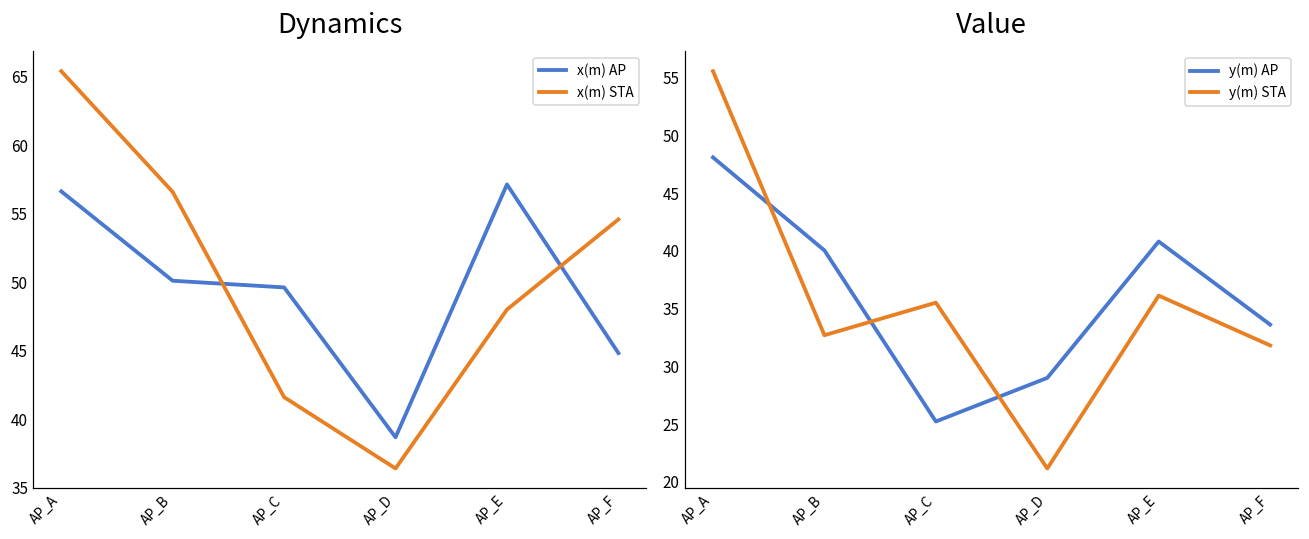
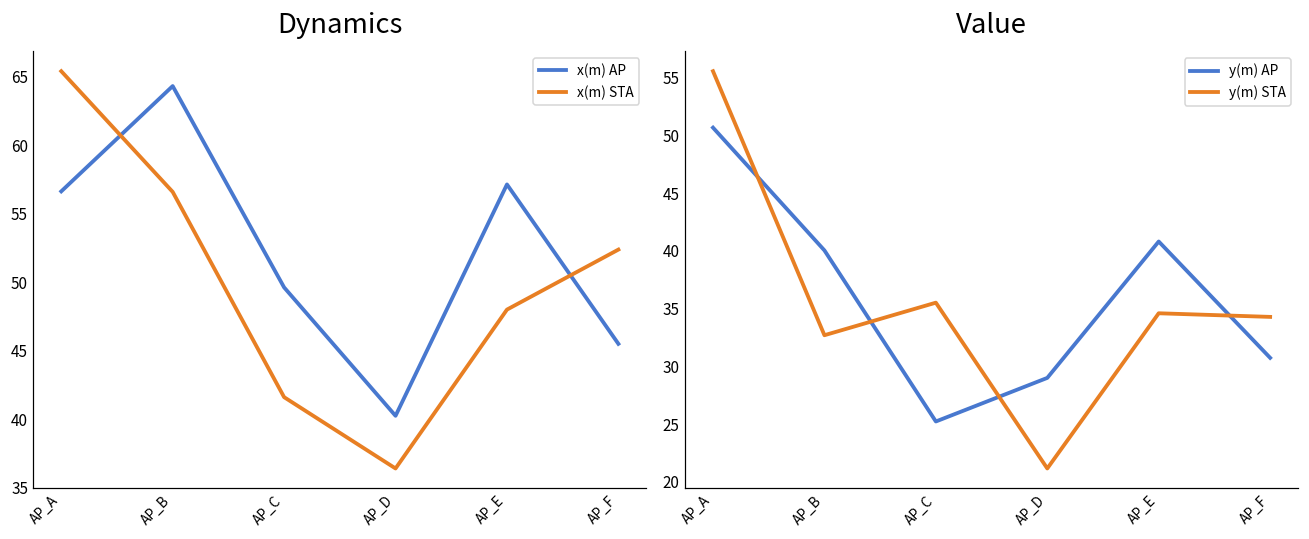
Dynamics, x(m) AP, AP_B: 50.1 -> 64.3
Dynamics, x(m) AP, AP_D: 38.7 -> 40.2
Dynamics, x(m) AP, AP_F: 44.8 -> 45.5
Dynamics, x(m) STA, AP_F: 54.6 -> 52.4
Value, y(m) AP, AP_A: 48.1 -> 50.7
Value, y(m) STA, AP_E: 36.1 -> 34.6
Value, y(m) AP, AP_F: 33.6 -> 30.7
Value, y(m) STA, AP_F: 31.8 -> 34.3
